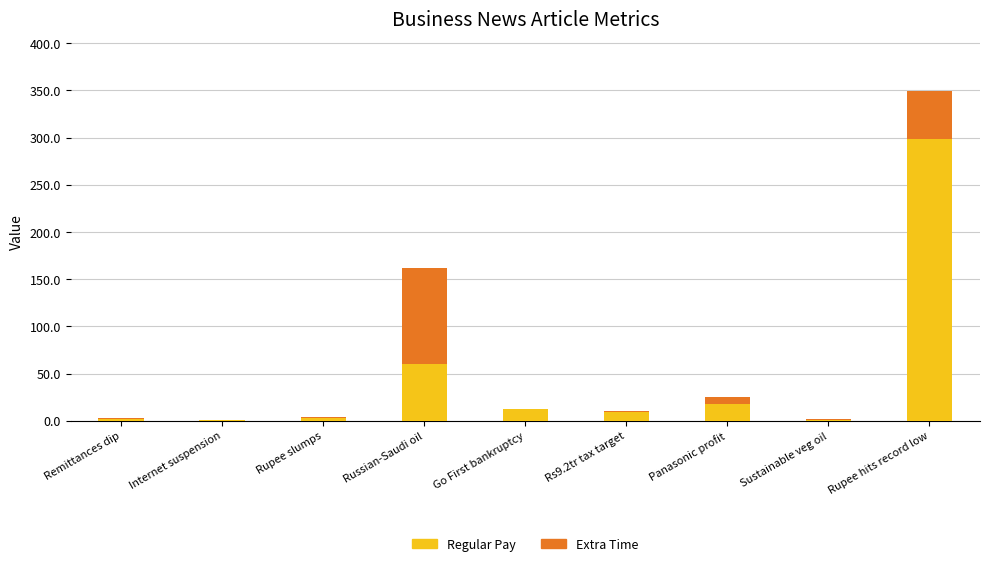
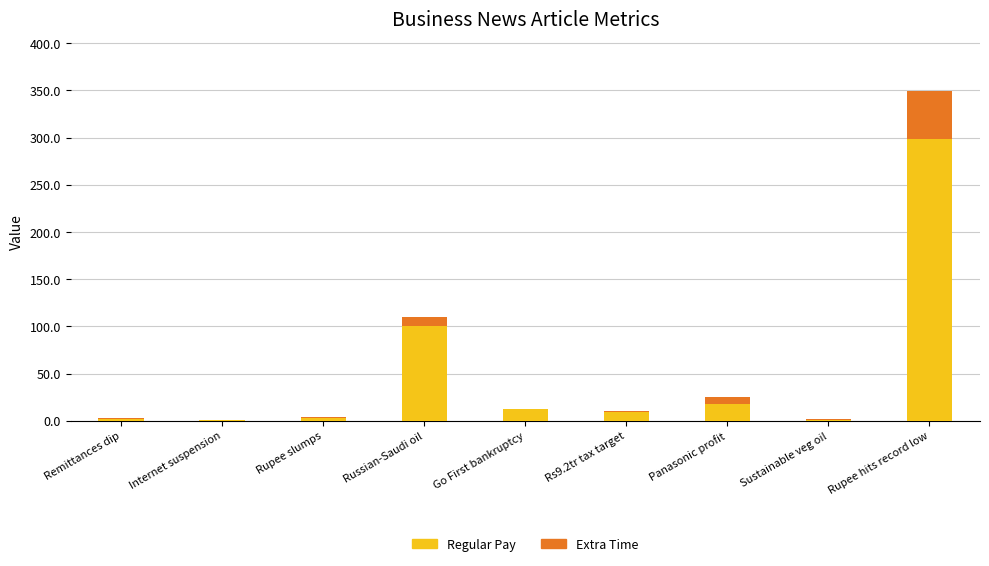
Regular Pay, Russian-Saudi oil: 60 -> 100
Extra Time, Russian-Saudi oil: 100 -> 10
